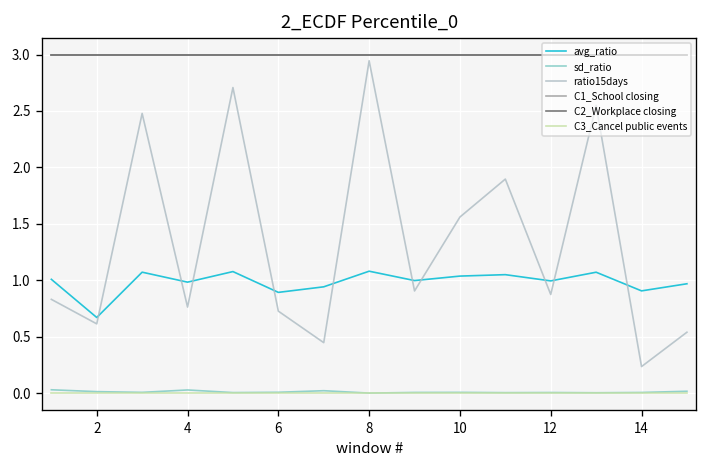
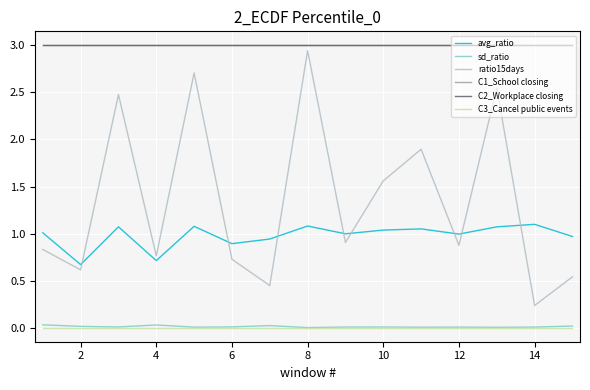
avg_ratio, 4: 1.0 -> 0.7
avg_ratio, 14: 0.9 -> 1.1
